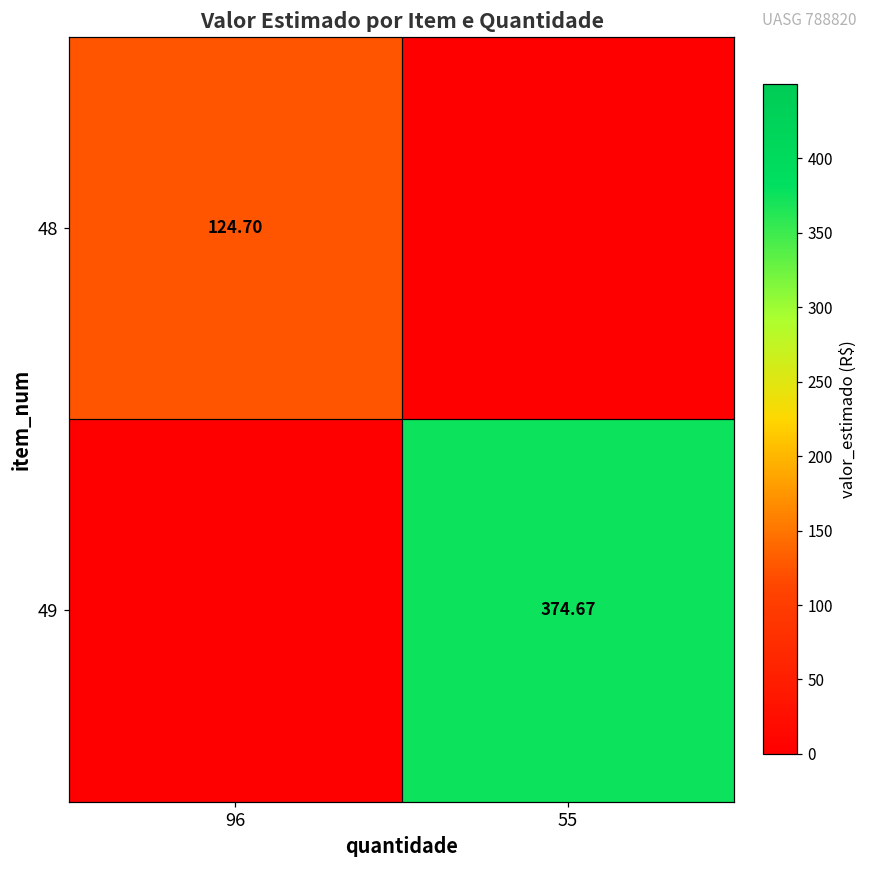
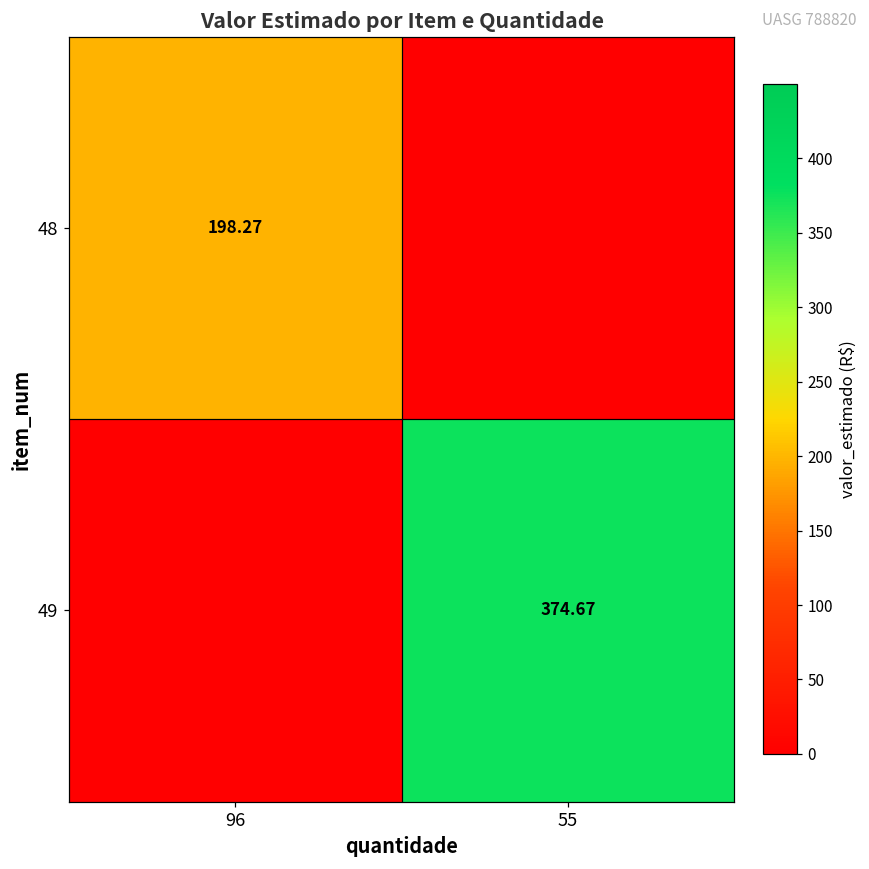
48, 96: 124.70 -> 198.27
